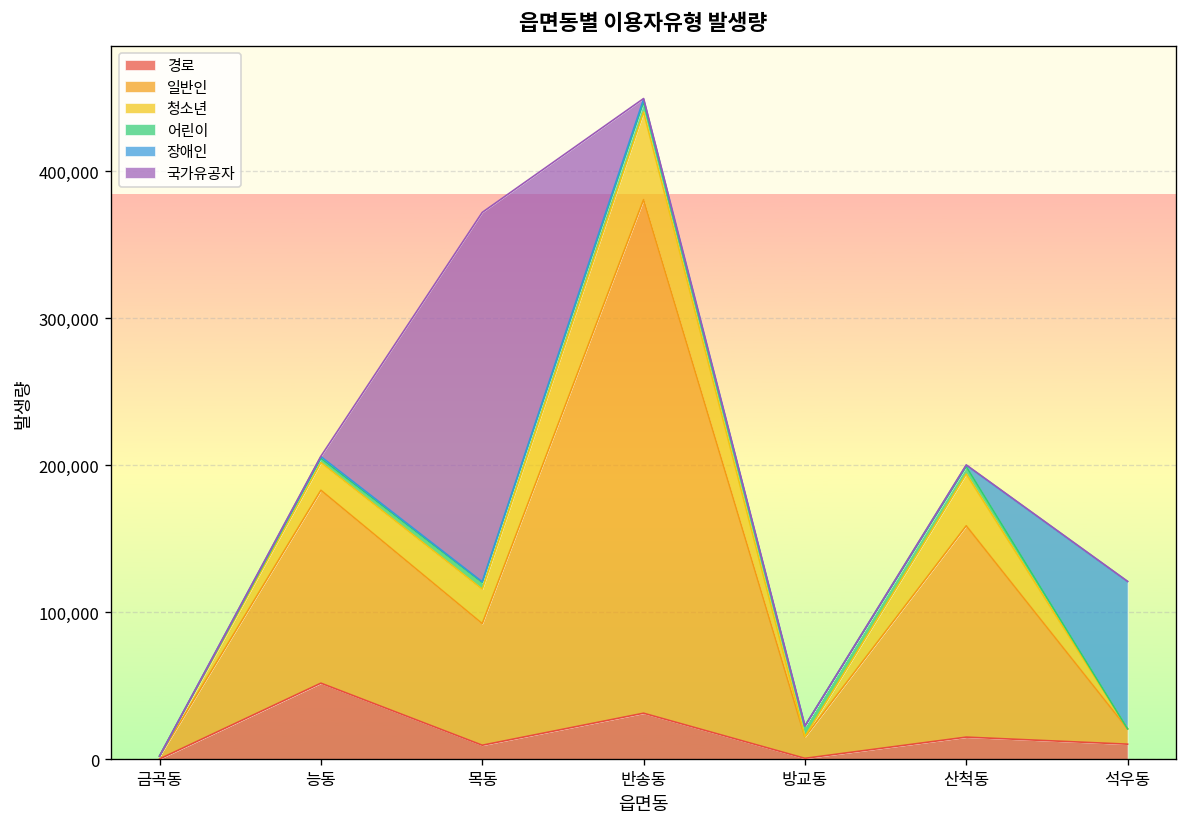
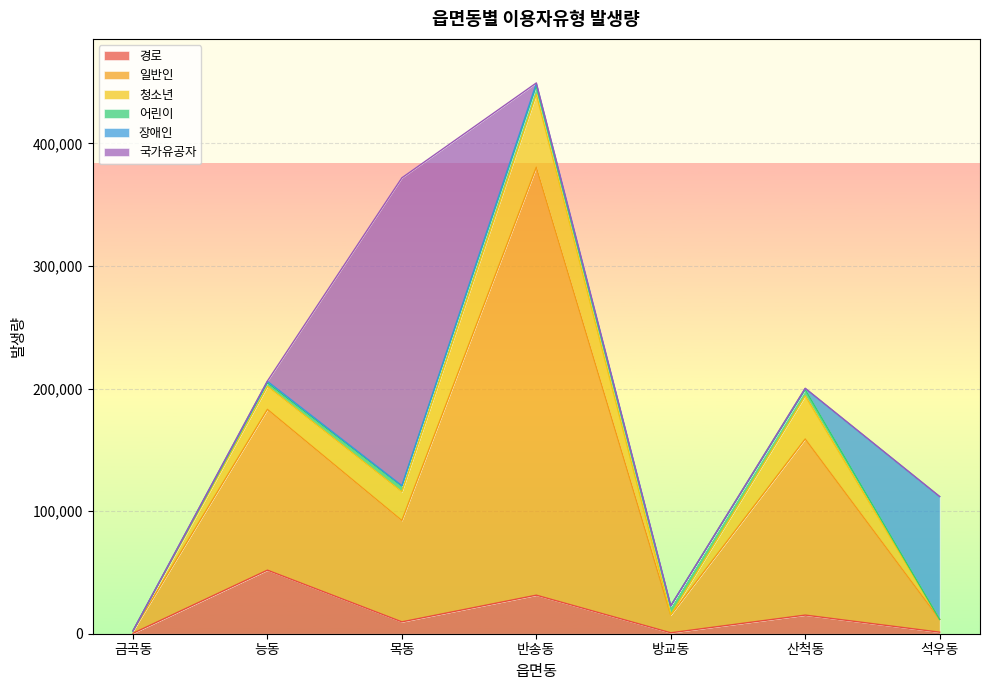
경로, 석우동: 10,000 -> 1,000
